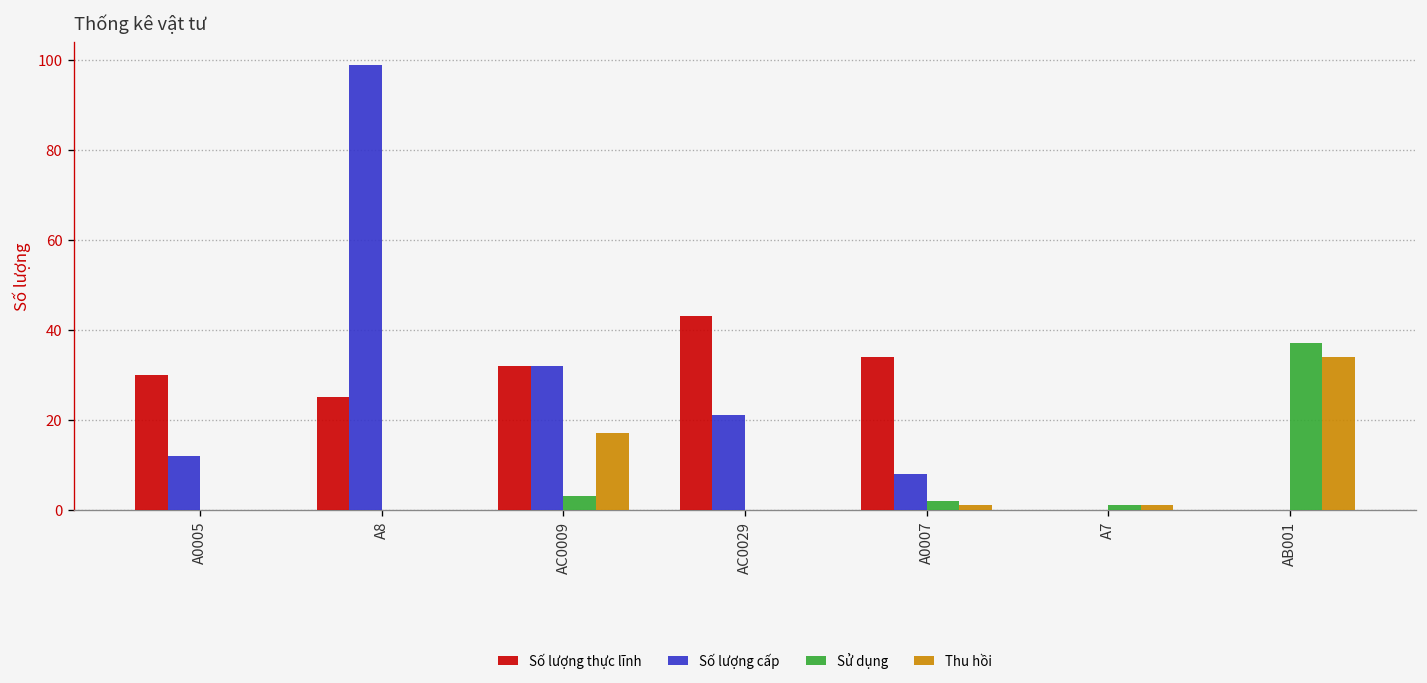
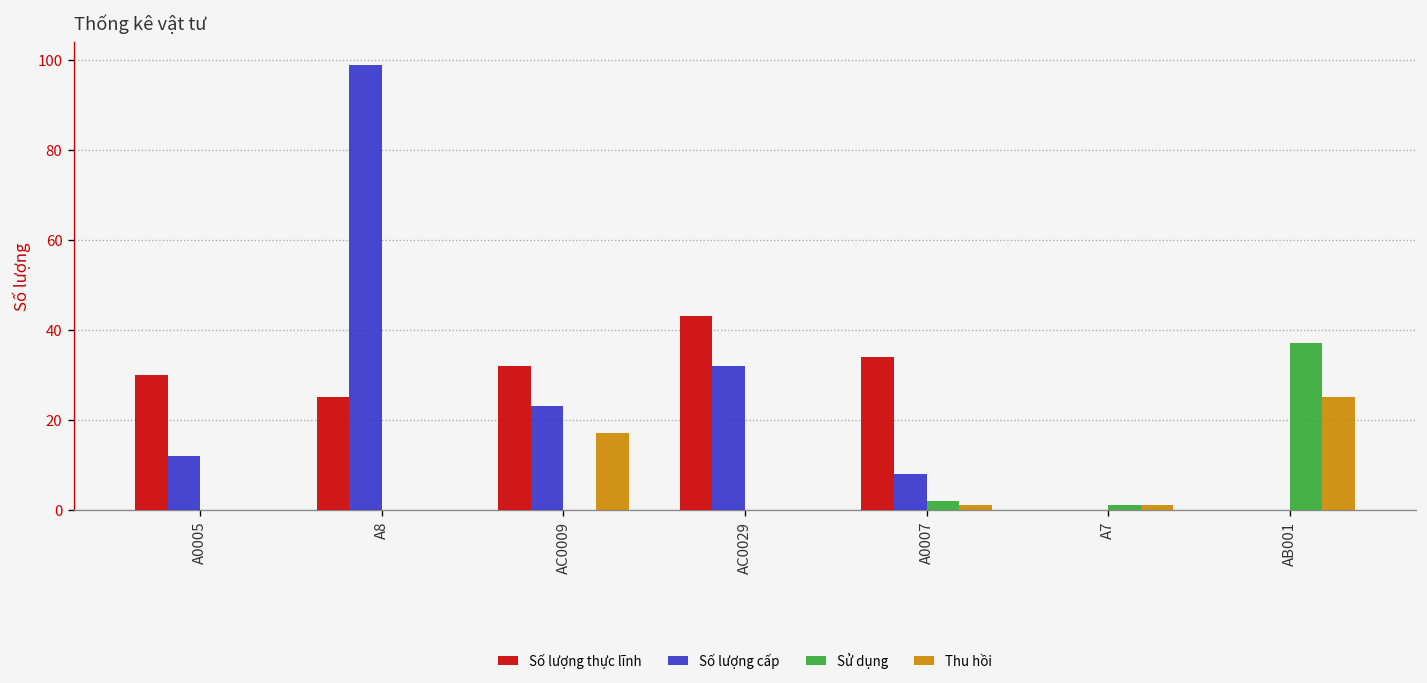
Số lượng cấp, AC0009: 32 -> 23
Sử dụng, AC0009: 3 -> 0
Số lượng cấp, AC0029: 21 -> 32
Thu hồi, AB001: 34 -> 25
